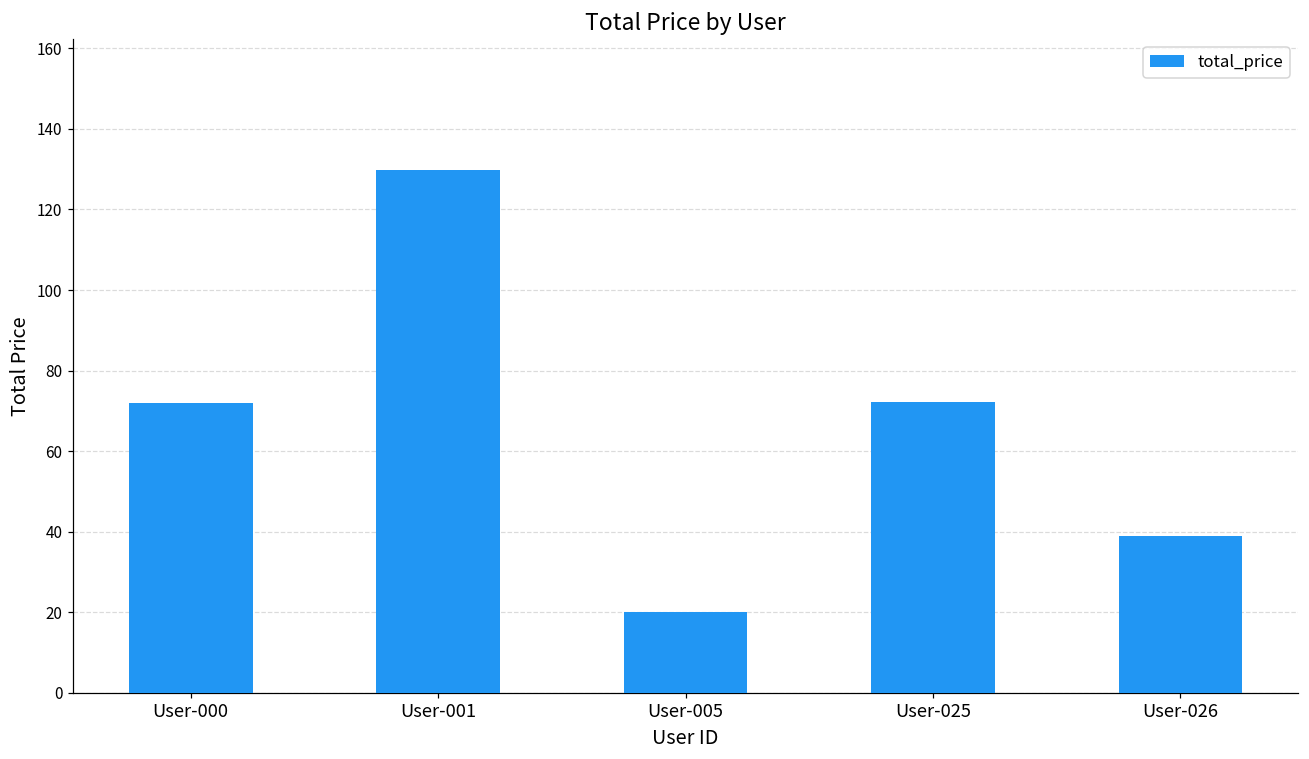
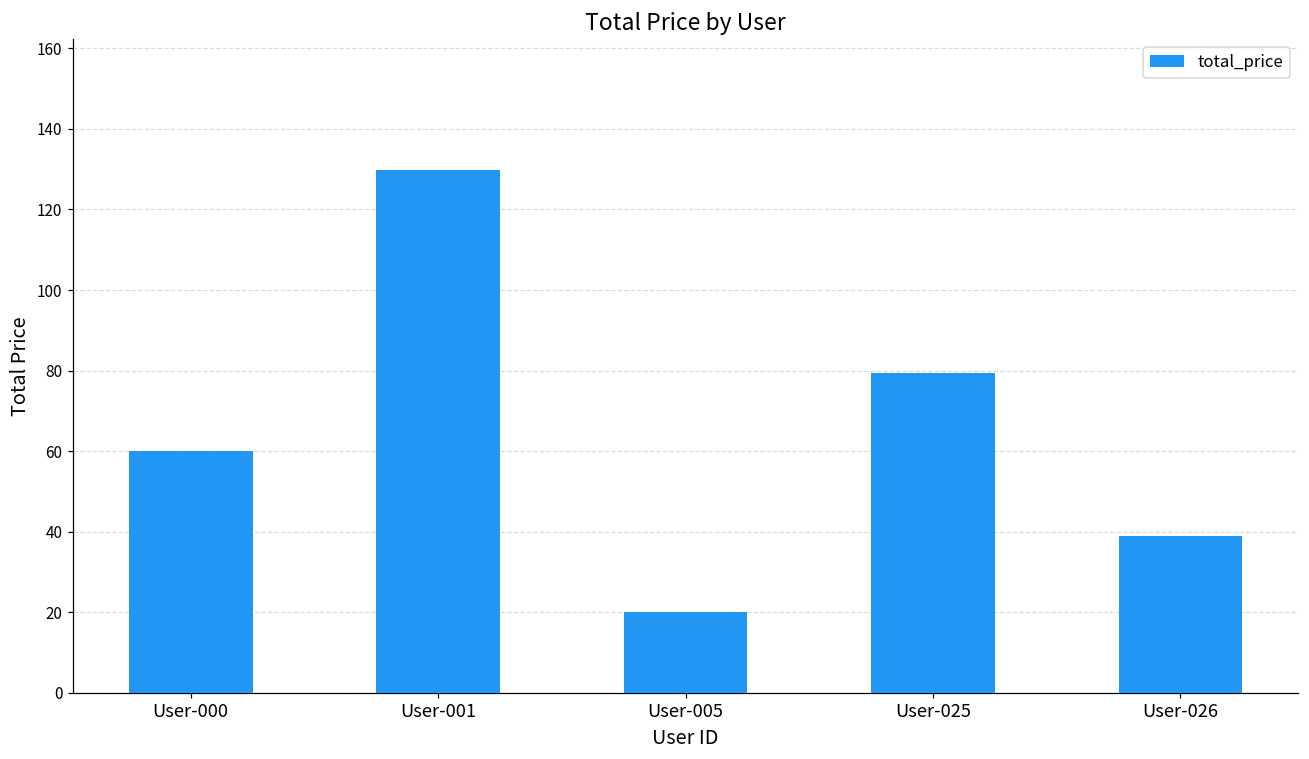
User-000: 72 -> 60
User-025: 72 -> 80
